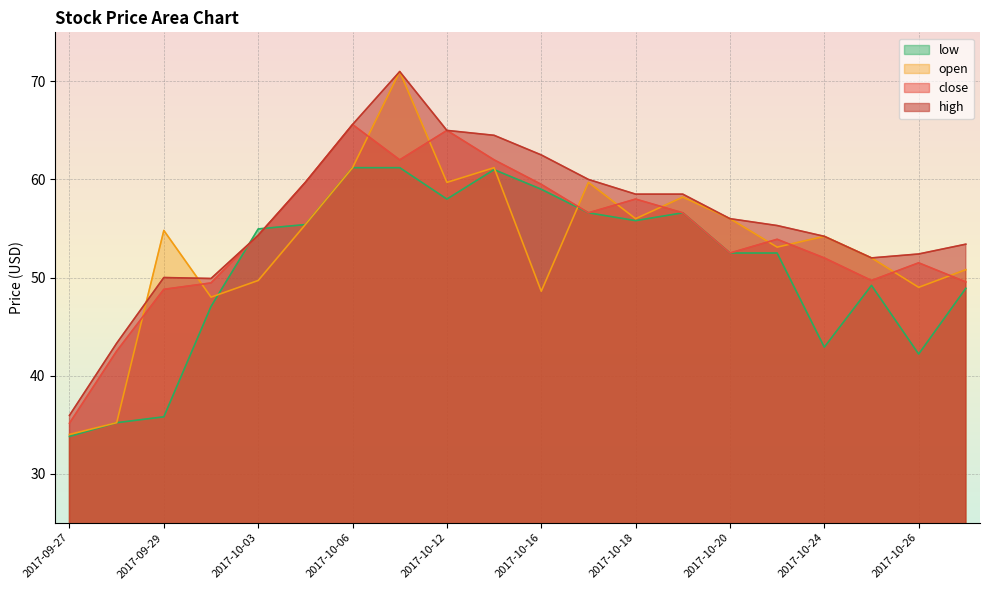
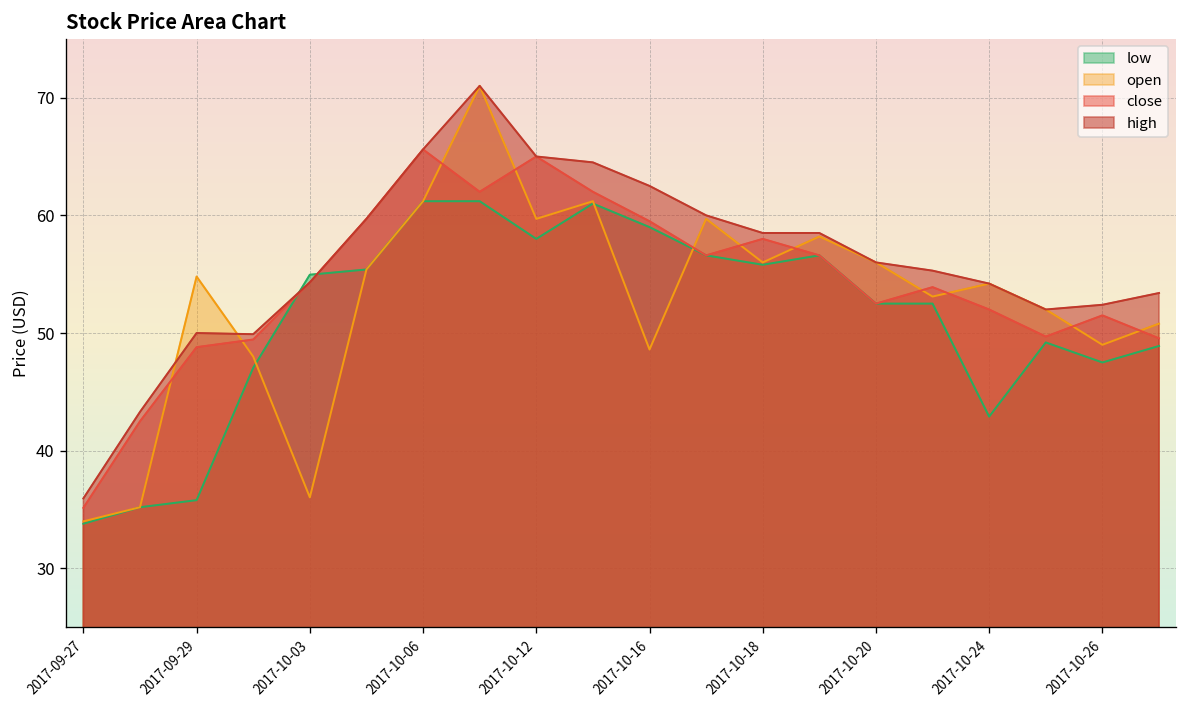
open, 2017-10-03: 50 -> 36
low, 2017-10-26: 42 -> 48
